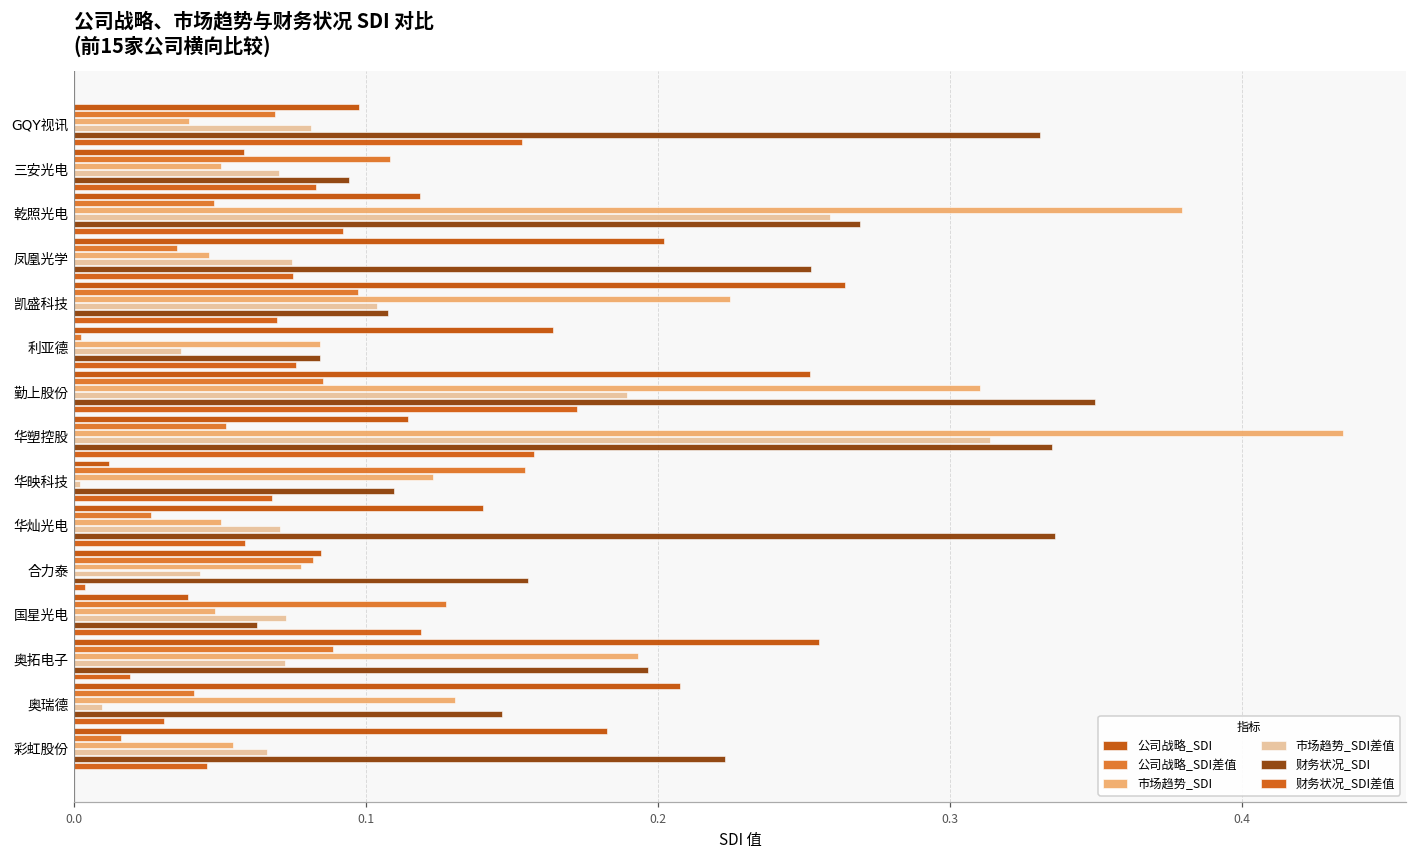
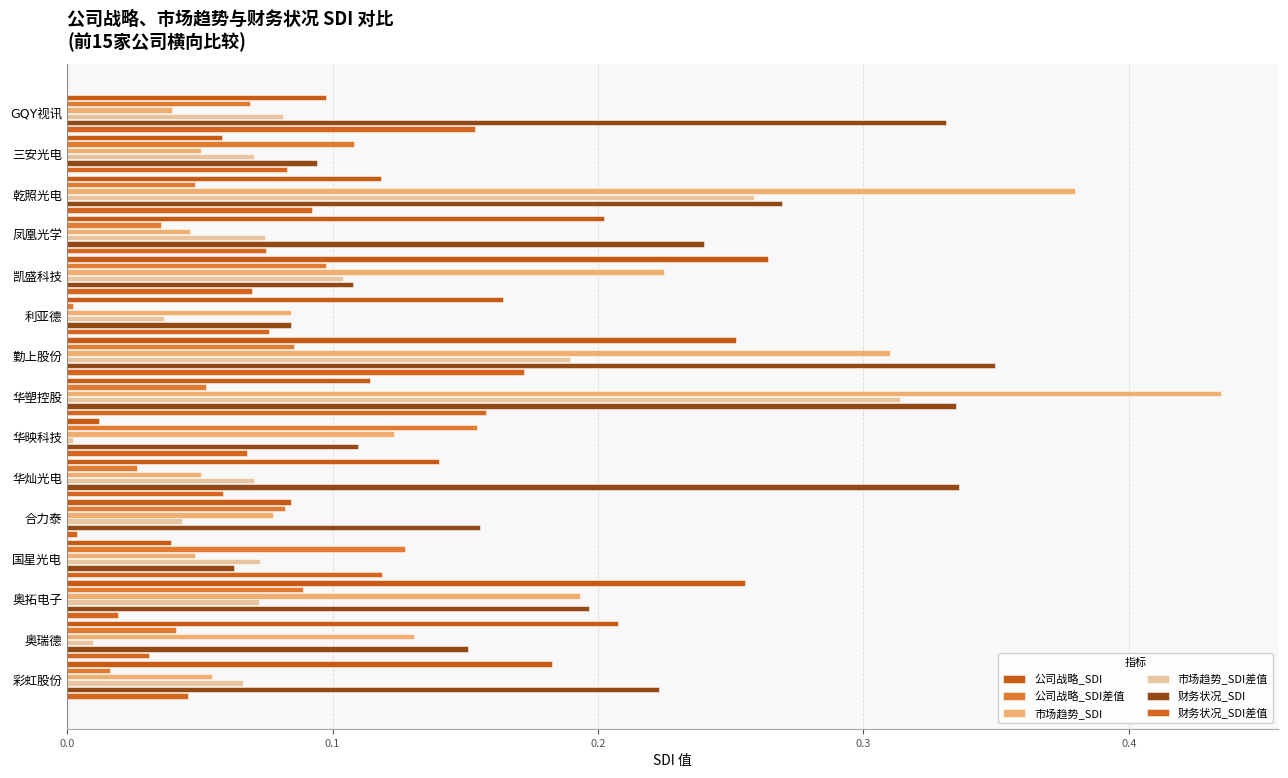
财务状况_SDI, 凤凰光学: 0.252 -> 0.240
财务状况_SDI, 奥瑞德: 0.147 -> 0.151
